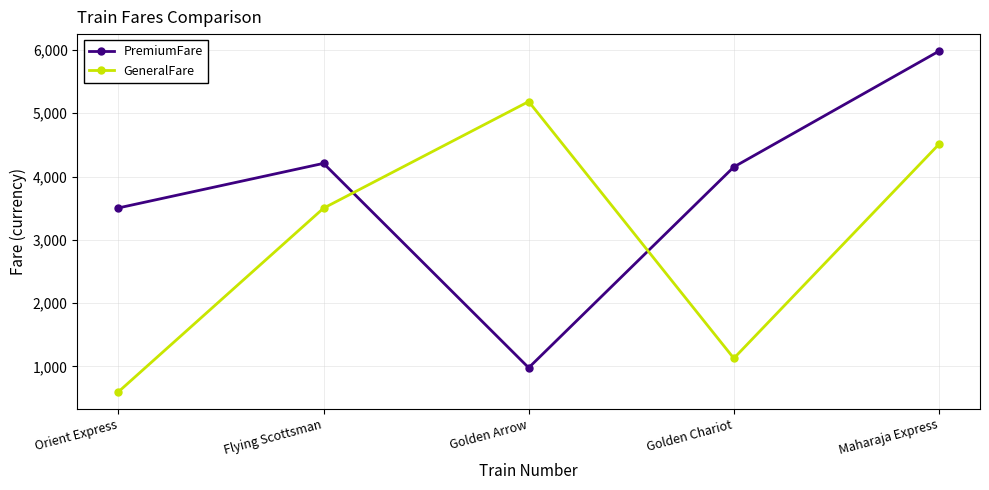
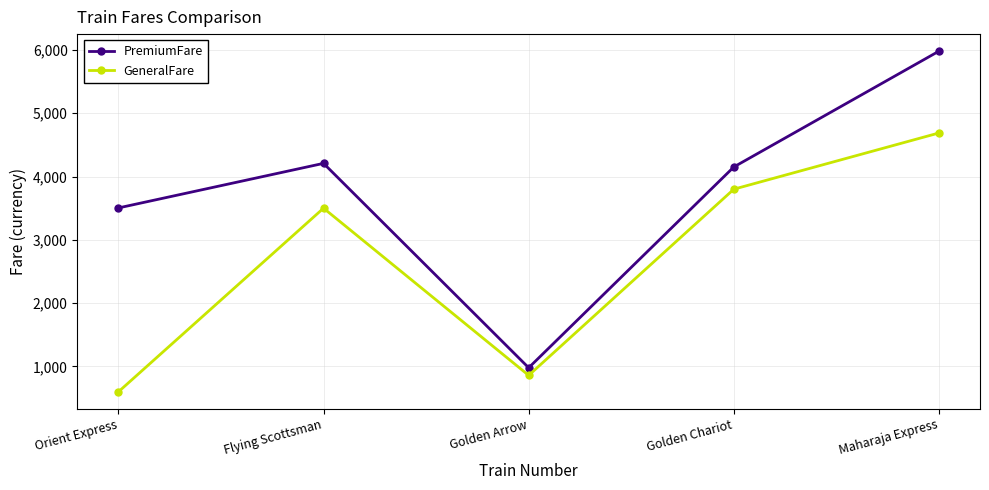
GeneralFare, Golden Arrow: 5,200 -> 900
GeneralFare, Golden Chariot: 1,100 -> 3,800
GeneralFare, Maharaja Express: 4,500 -> 4,700
